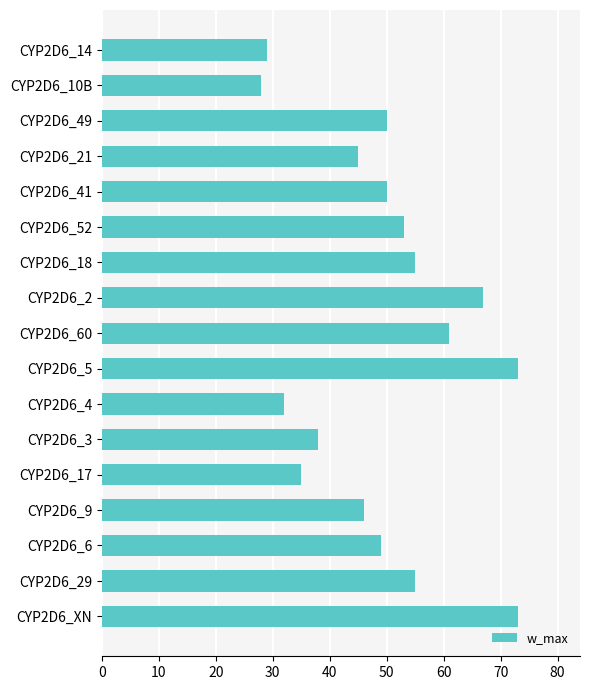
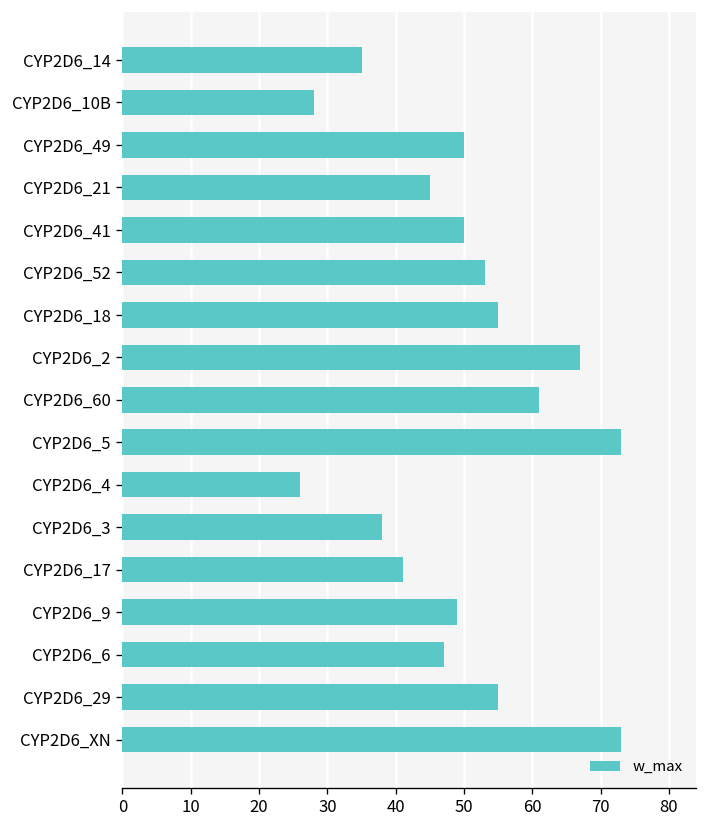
CYP2D6_14: 29 -> 35
CYP2D6_4: 32 -> 26
CYP2D6_17: 35 -> 41
CYP2D6_9: 46 -> 49
CYP2D6_6: 49 -> 47
